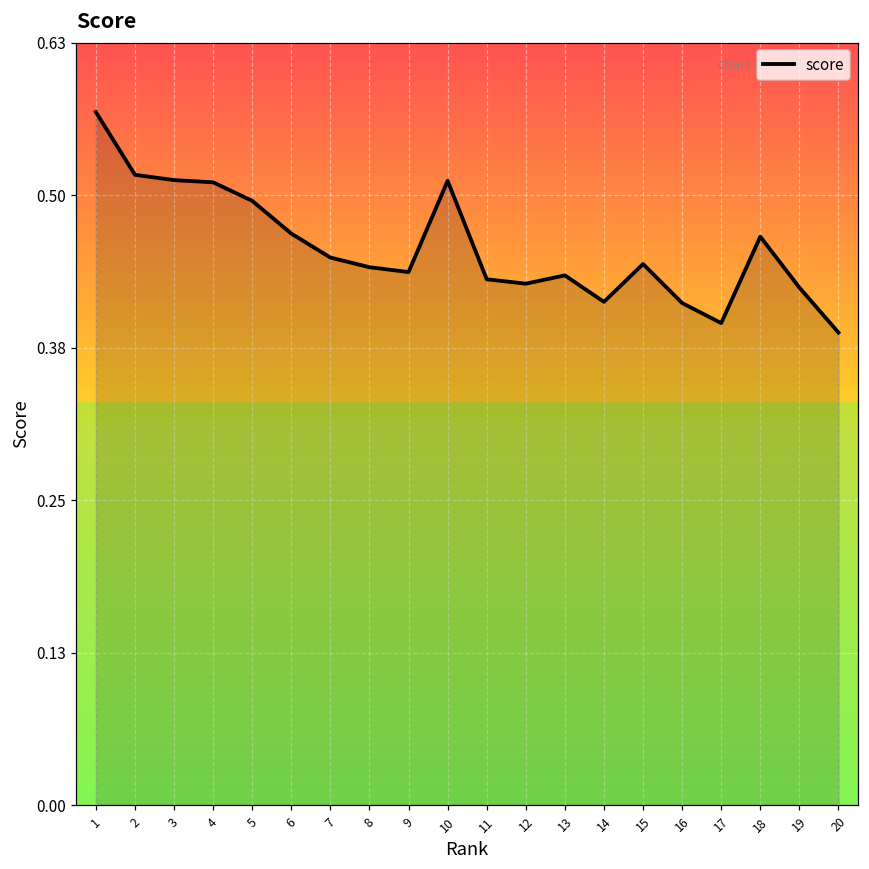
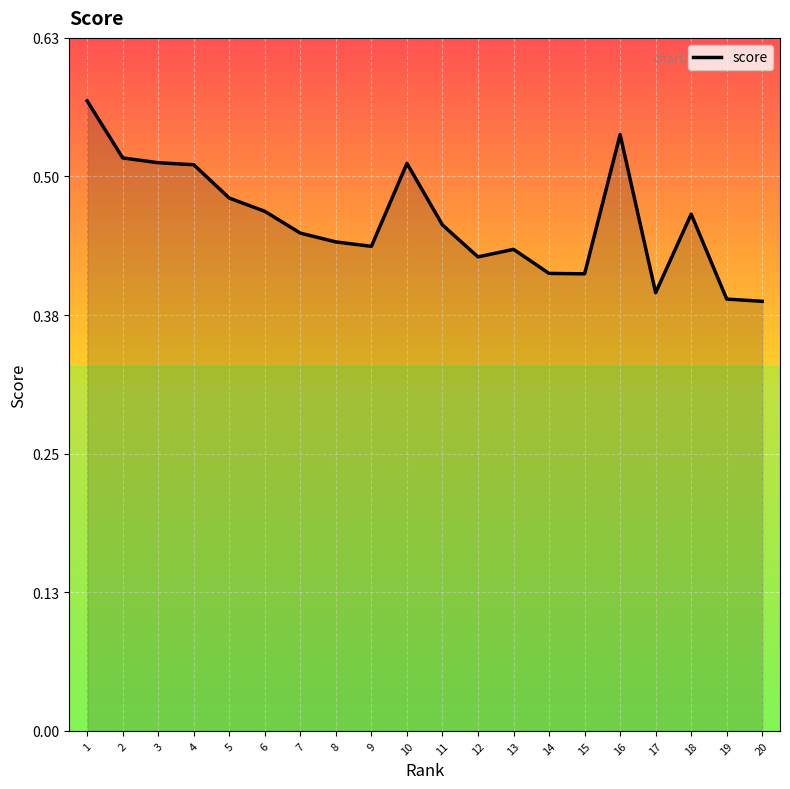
5: 0.497 -> 0.482
11: 0.433 -> 0.458
15: 0.445 -> 0.414
16: 0.413 -> 0.540
19: 0.426 -> 0.391
